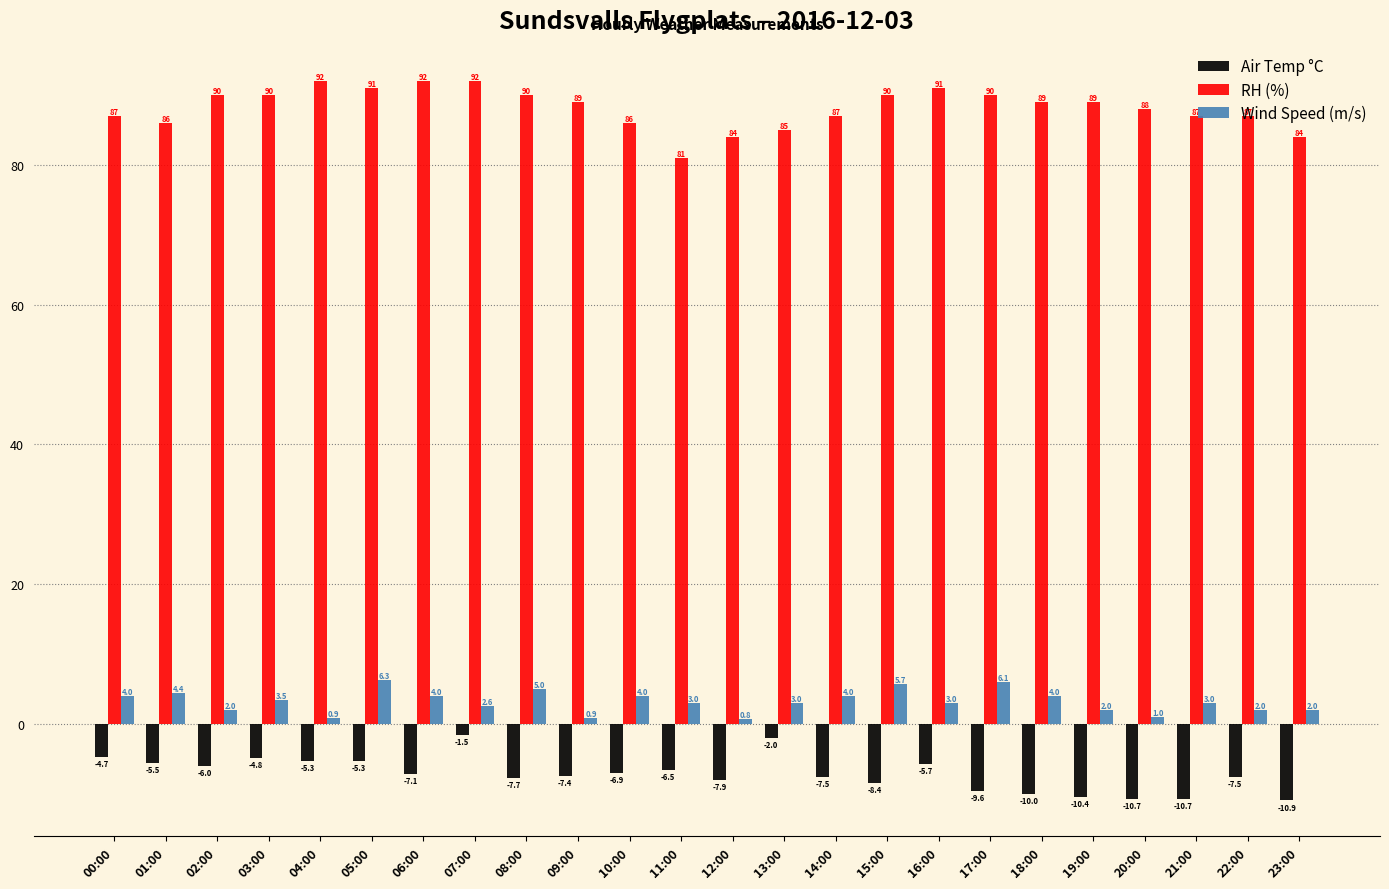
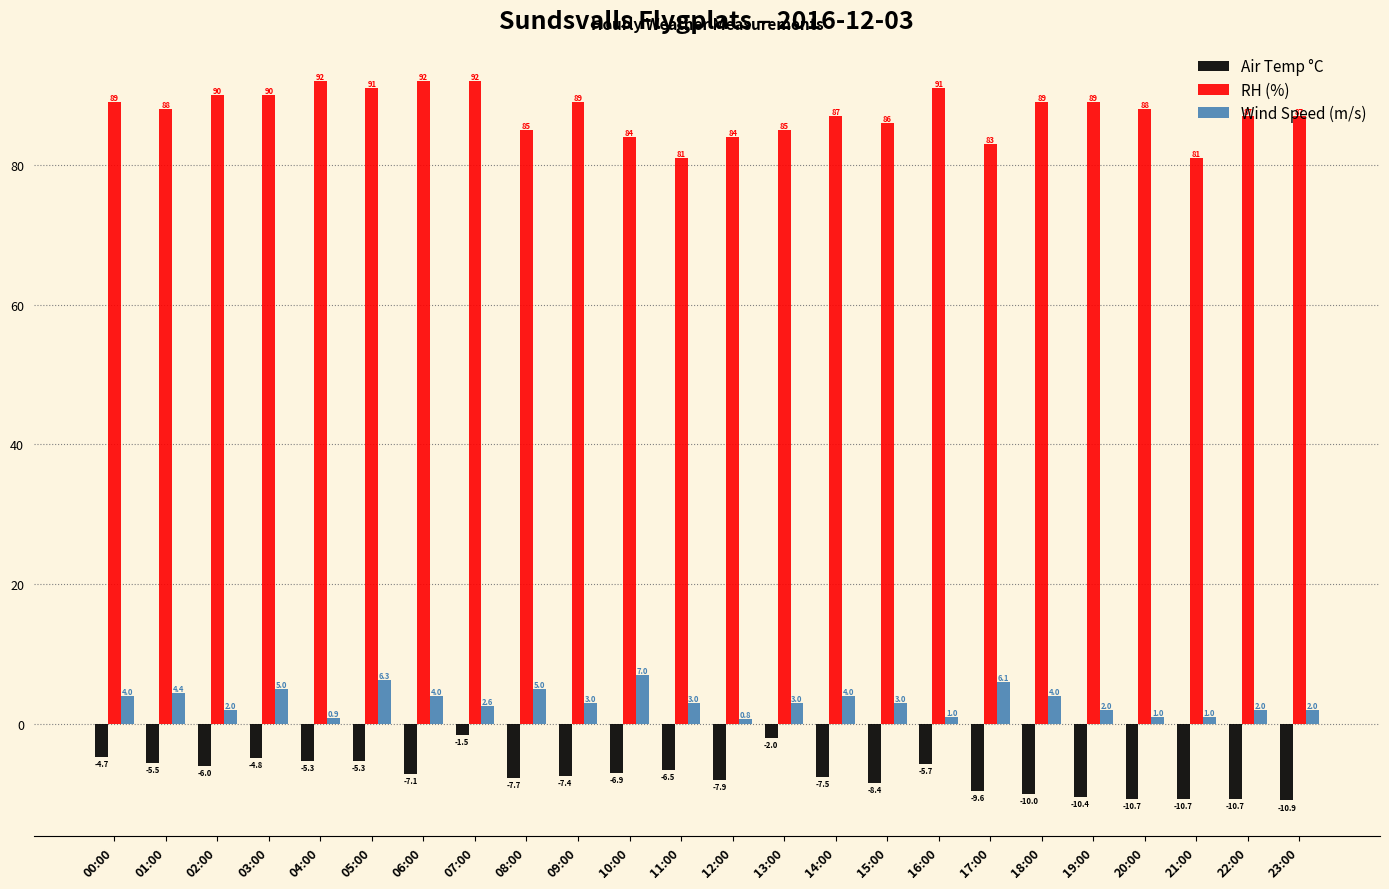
RH (%), 00:00: 87 -> 89
RH (%), 01:00: 86 -> 88
Wind Speed (m/s), 03:00: 3.5 -> 5.0
RH (%), 08:00: 90 -> 85
Wind Speed (m/s), 09:00: 0.9 -> 3.0
RH (%), 10:00: 86 -> 84
Wind Speed (m/s), 10:00: 4.0 -> 7.0
RH (%), 15:00: 90 -> 86
Wind Speed (m/s), 15:00: 5.7 -> 3.0
Wind Speed (m/s), 16:00: 3.0 -> 1.0
RH (%), 17:00: 90 -> 83
RH (%), 21:00: 87 -> 81
Wind Speed (m/s), 21:00: 3.0 -> 1.0
Air Temp °C, 22:00: -7.5 -> -10.7
RH (%), 23:00: 84 -> 87
